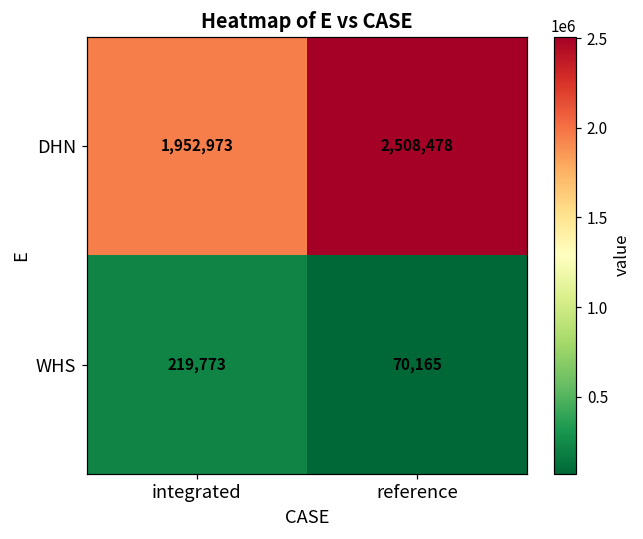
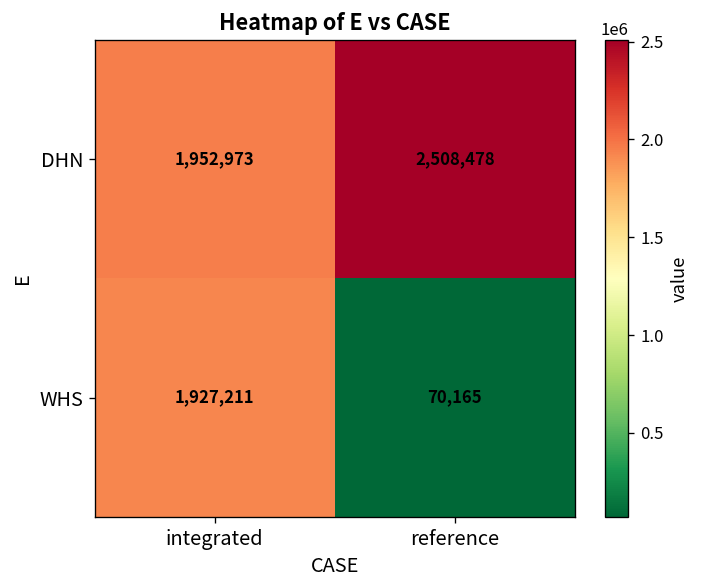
WHS, integrated: 219,773 -> 1,927,211
